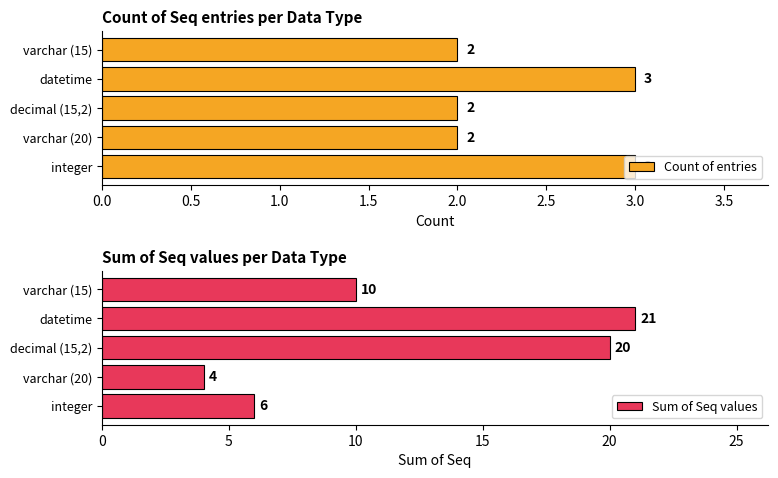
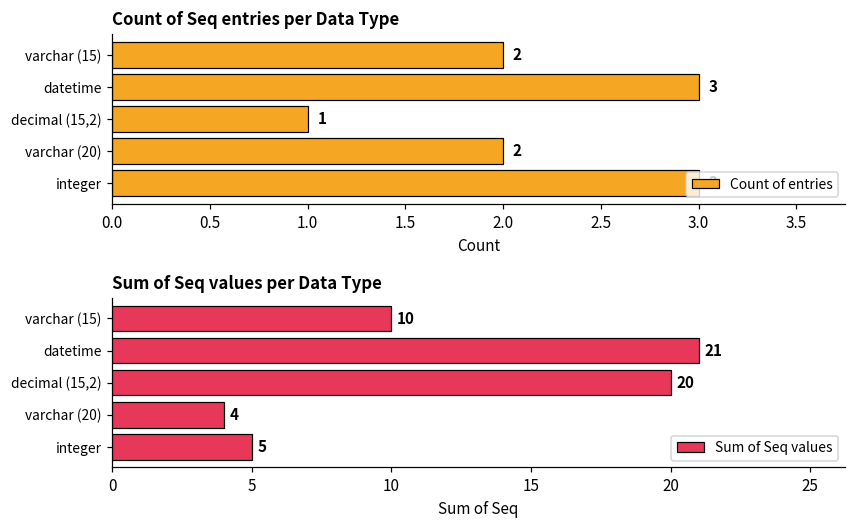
Count of Seq entries per Data Type, decimal (15,2): 2 -> 1
Sum of Seq values per Data Type, integer: 6 -> 5
